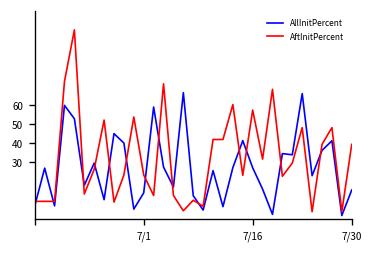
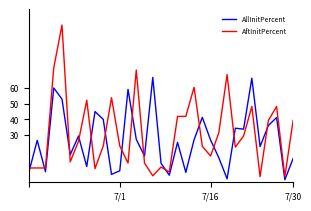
AllInitPercent, 7/1: 14 -> 7
AftInitPercent, 7/16: 58 -> 17
